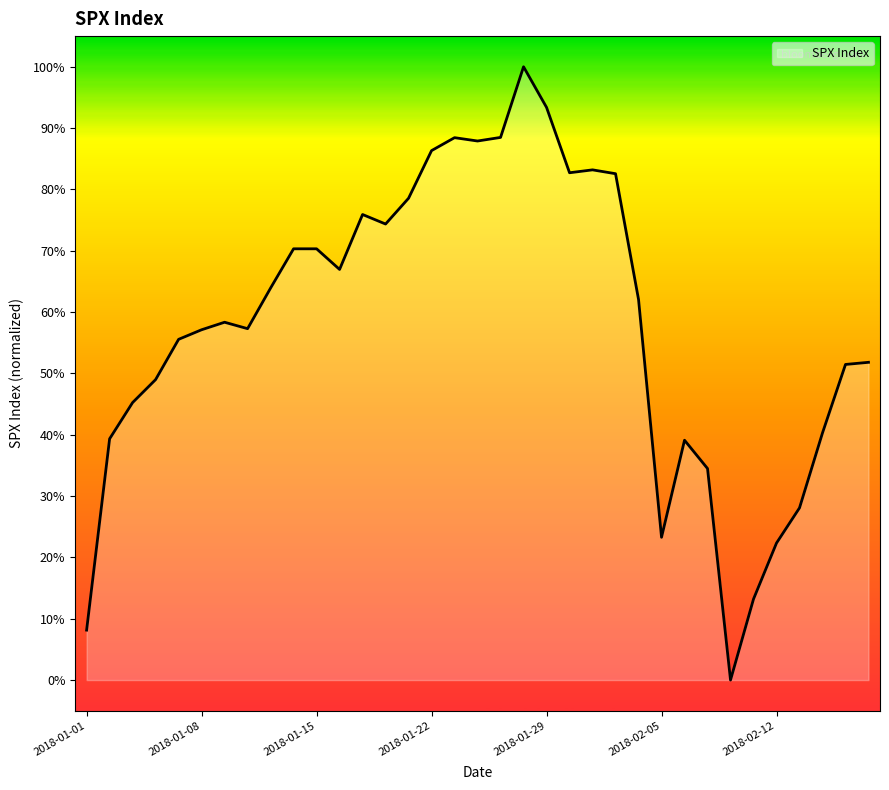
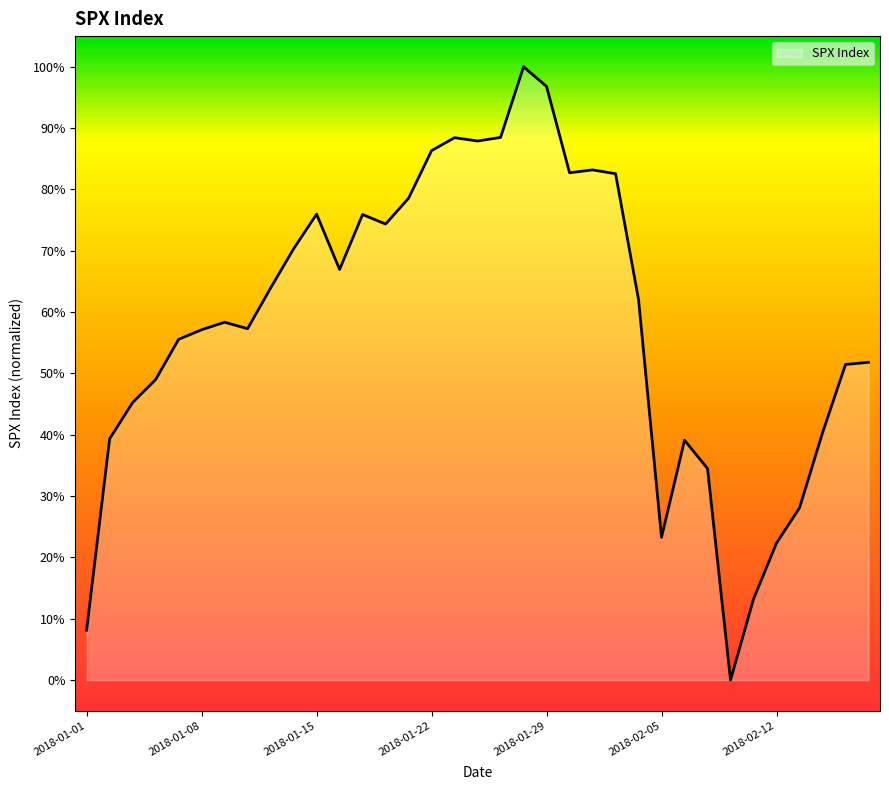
2018-01-15: 70% -> 76%
2018-01-29: 93% -> 97%
